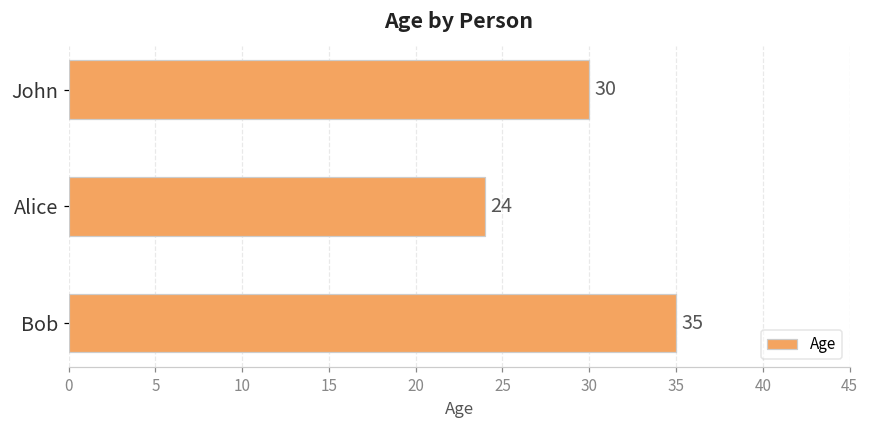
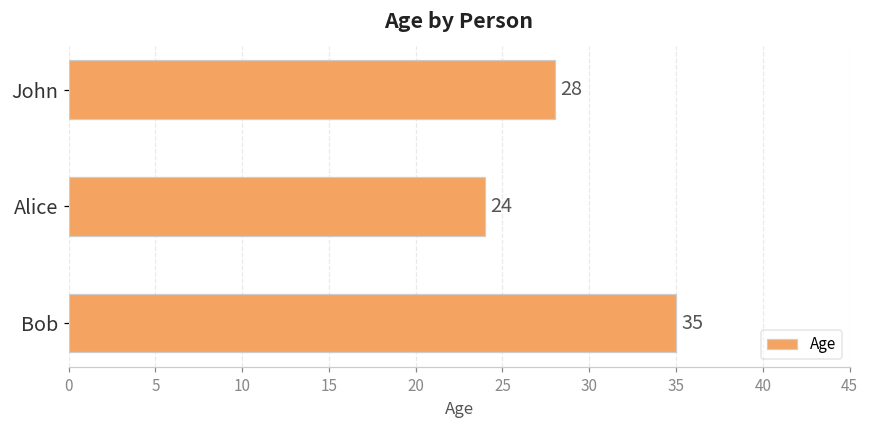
John: 30 -> 28
